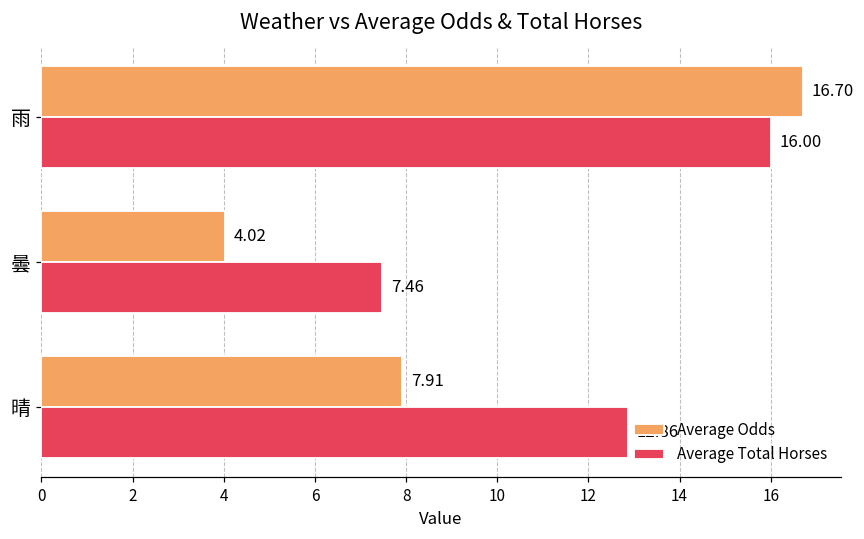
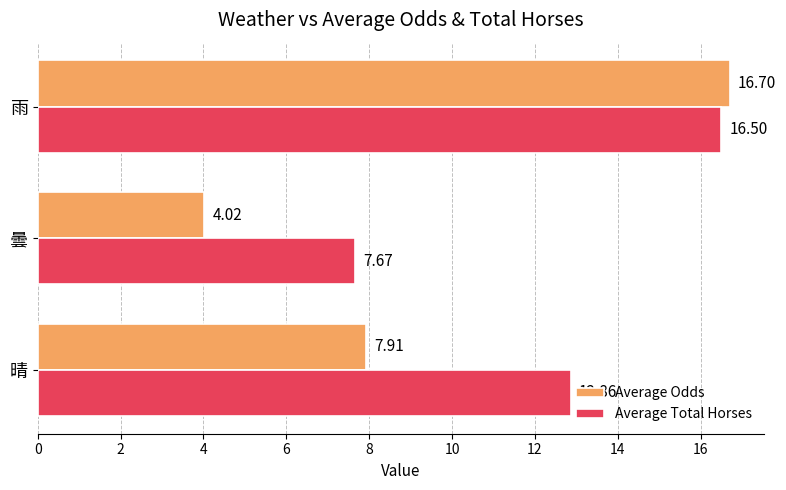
Average Total Horses, 雨: 16.00 -> 16.50
Average Total Horses, 曇: 7.46 -> 7.67
